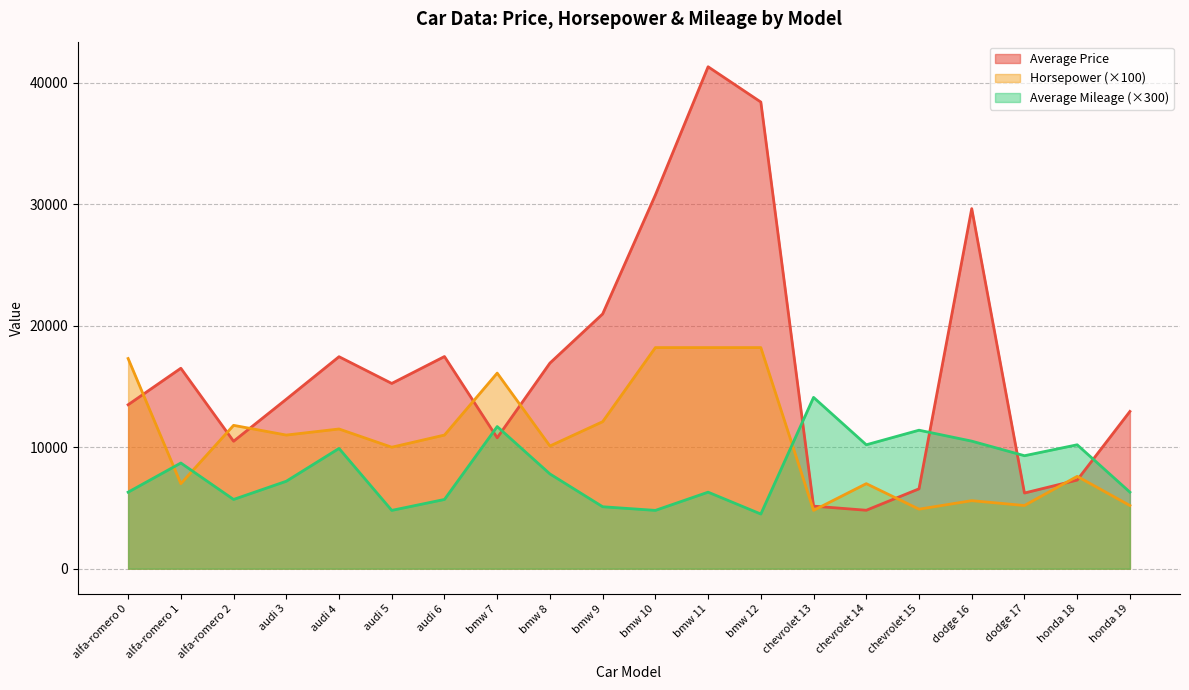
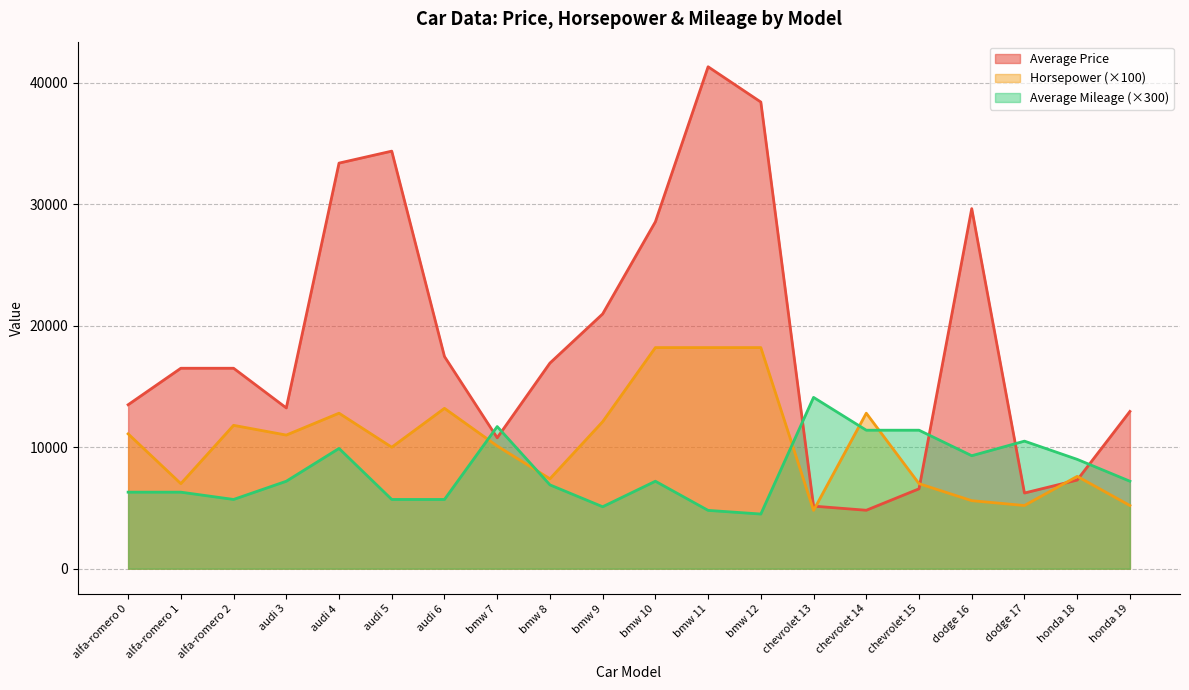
Horsepower (×100), alfa-romero 0: 17300 -> 11100
Average Mileage (×300), alfa-romero 1: 8700 -> 6300
Average Price, alfa-romero 2: 10500 -> 16500
Average Price, audi 3: 14000 -> 13200
Average Price, audi 4: 17500 -> 33400
Horsepower (×100), audi 4: 11500 -> 12800
Average Price, audi 5: 15300 -> 34400
Average Mileage (×300), audi 5: 4800 -> 5700
Horsepower (×100), audi 6: 11000 -> 13200
Horsepower (×100), bmw 7: 16100 -> 10100
Horsepower (×100), bmw 8: 10100 -> 7400
Average Mileage (×300), bmw 8: 7800 -> 6900
Average Price, bmw 10: 30800 -> 28600
Average Mileage (×300), bmw 10: 4800 -> 7200
Average Mileage (×300), bmw 11: 6300 -> 4800
Horsepower (×100), chevrolet 14: 7000 -> 12800
Average Mileage (×300), chevrolet 14: 10200 -> 11400
Horsepower (×100), chevrolet 15: 4900 -> 7000
Average Mileage (×300), dodge 16: 10500 -> 9300
Average Mileage (×300), dodge 17: 9300 -> 10500
Average Mileage (×300), honda 18: 10200 -> 9000
Average Mileage (×300), honda 19: 6300 -> 7200
